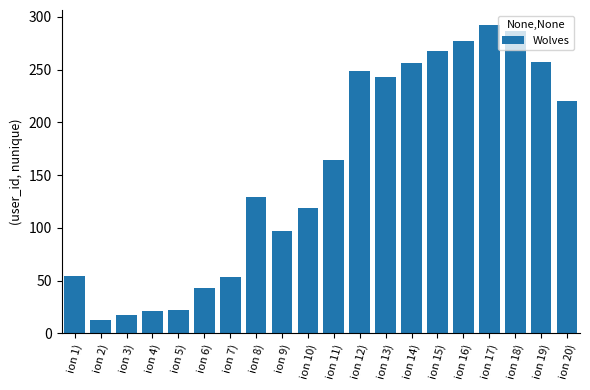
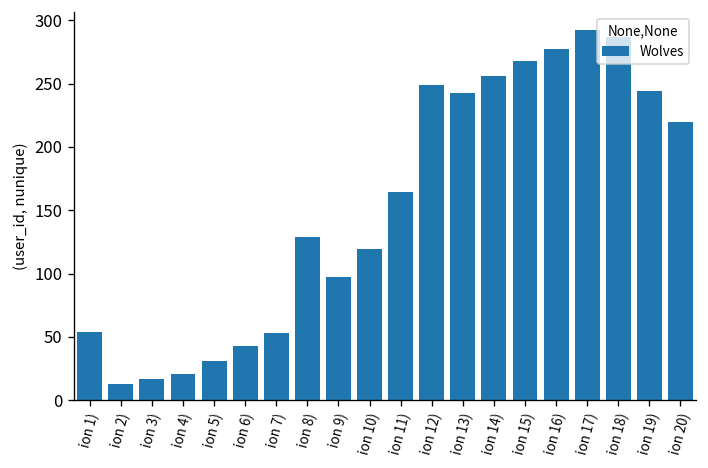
ion 5): 22 -> 31
ion 19): 257 -> 244
